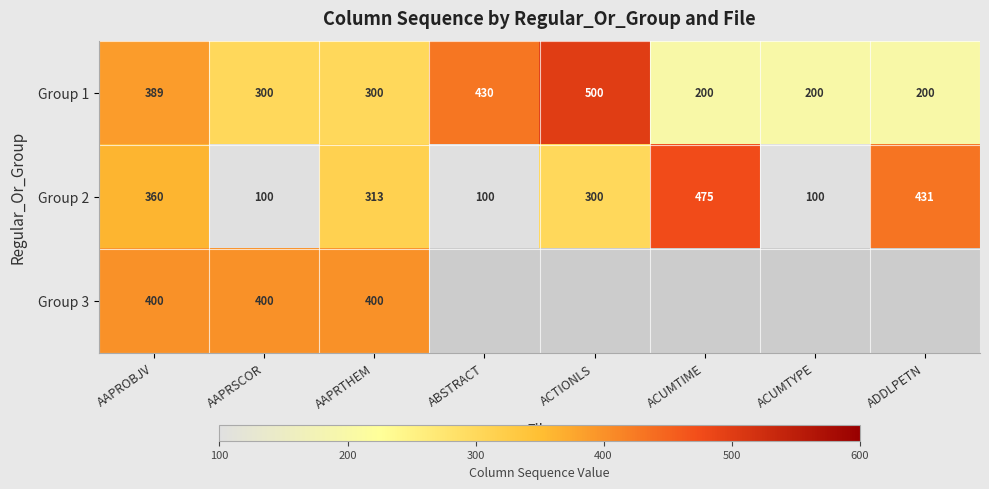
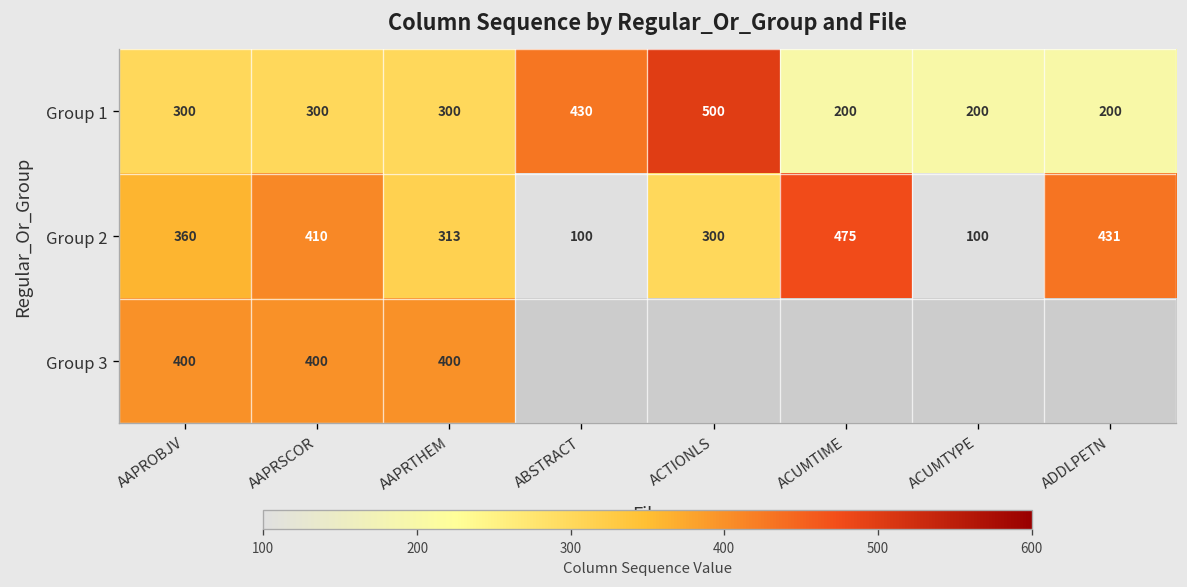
Group 1, AAPROBJV: 389 -> 300
Group 2, AAPRSCOR: 100 -> 410
